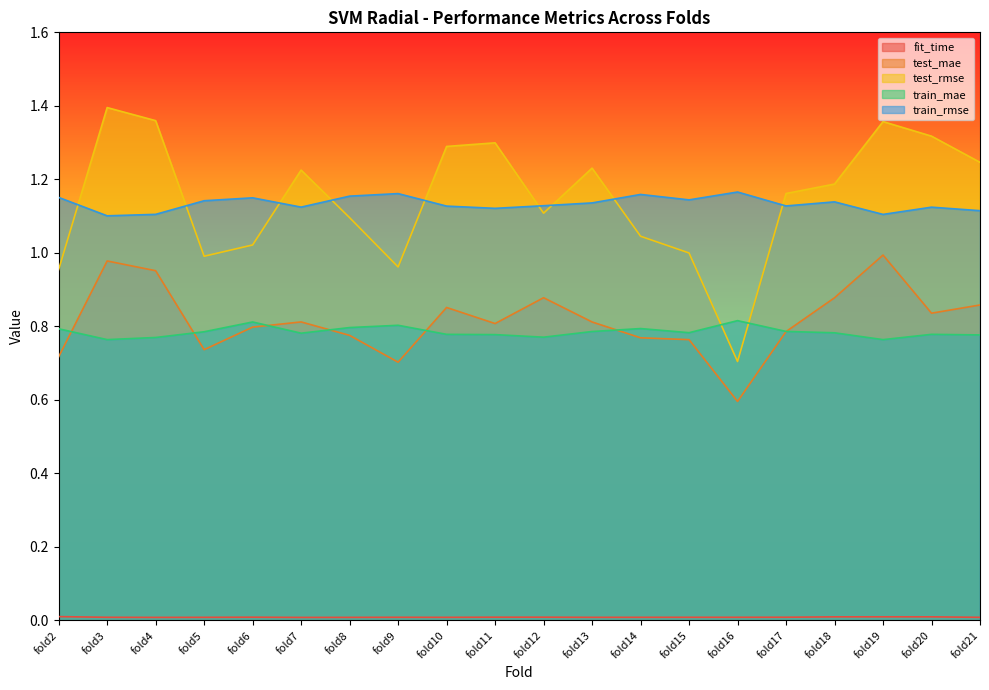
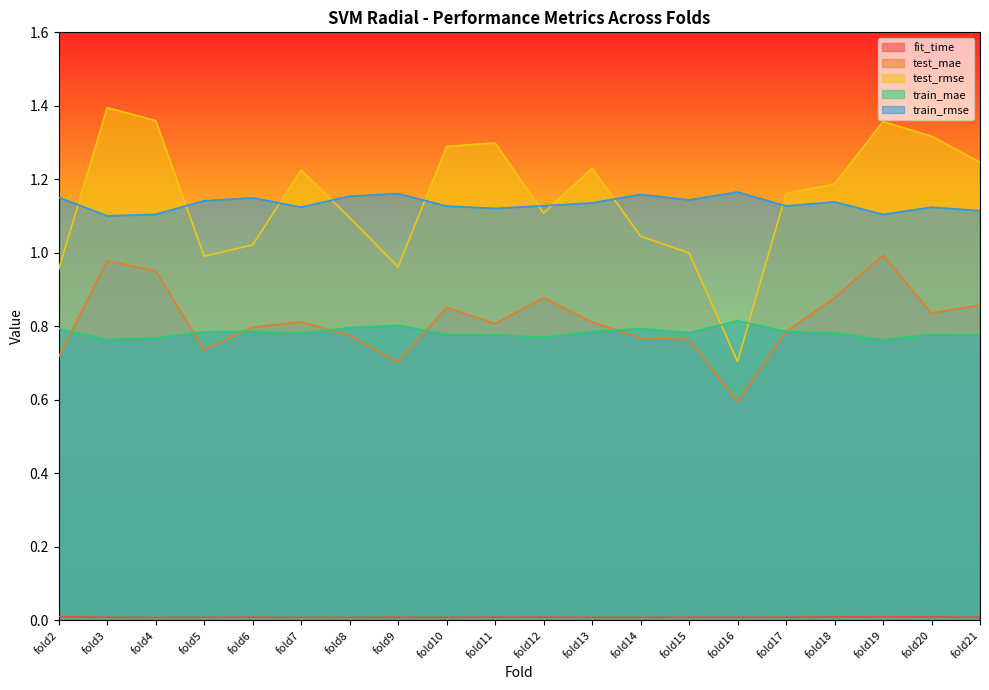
train_mae, fold6: 0.81 -> 0.79
